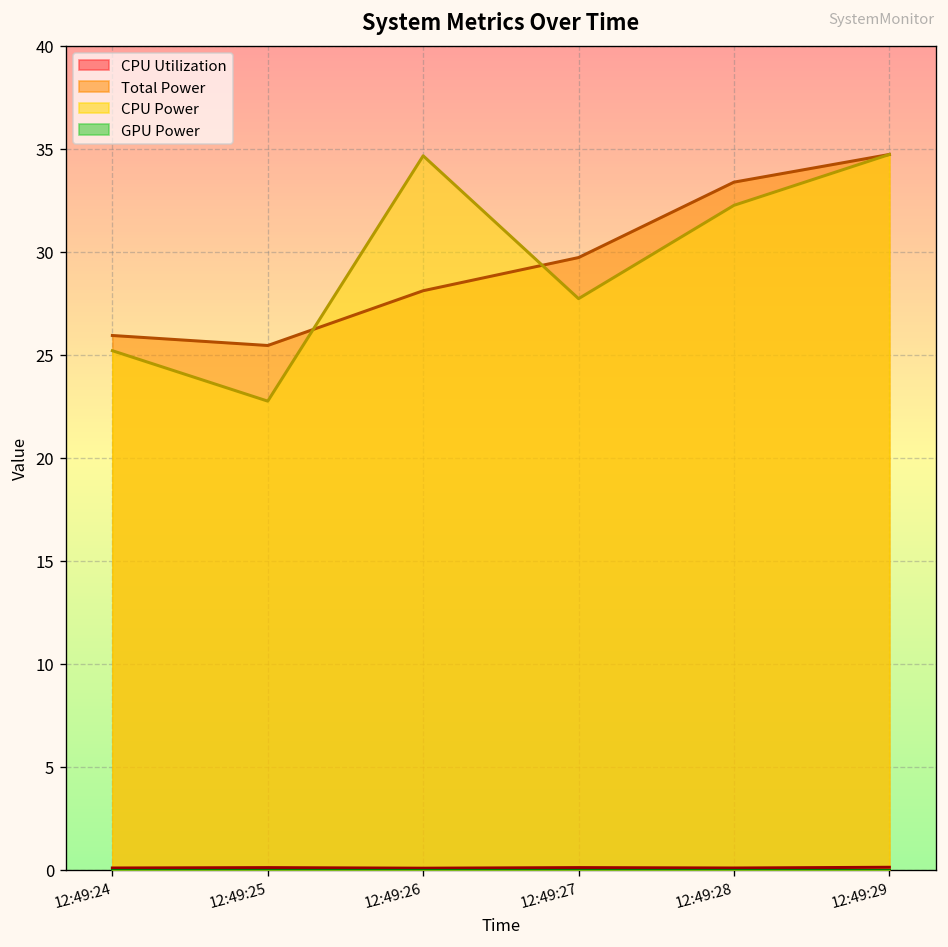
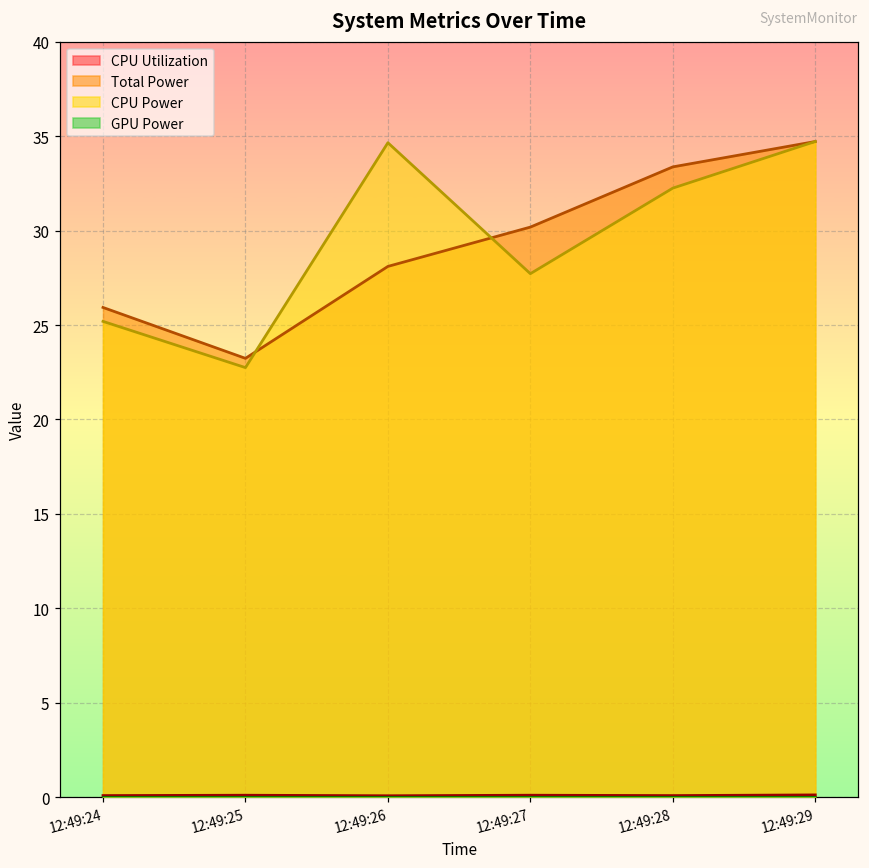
Total Power, 12:49:25: 25.4 -> 23.2
Total Power, 12:49:27: 29.7 -> 30.2
